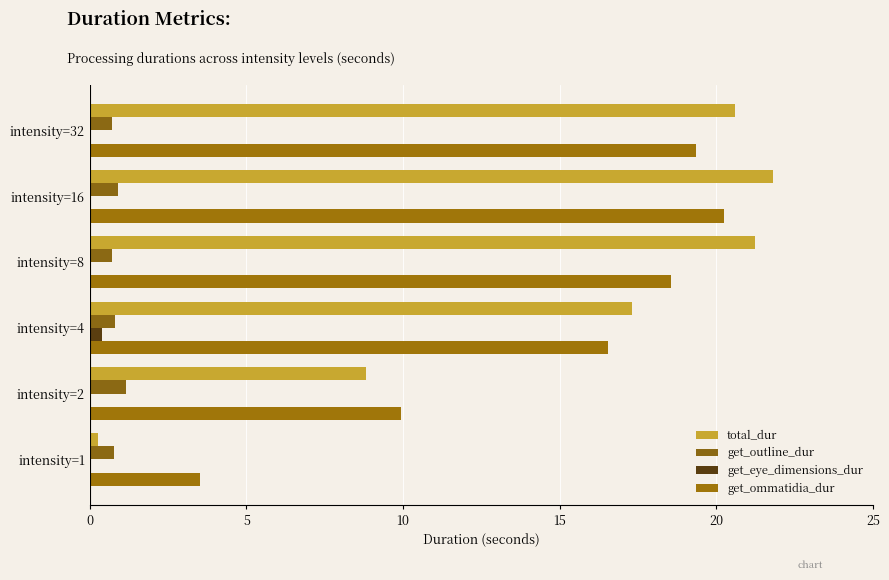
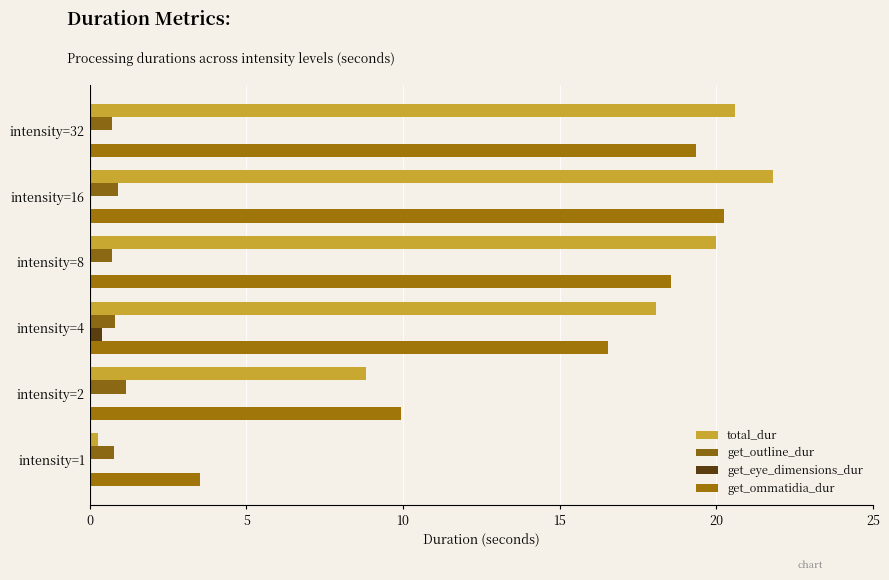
total_dur, intensity=8: 21.2 -> 20.0
total_dur, intensity=4: 17.3 -> 18.1
